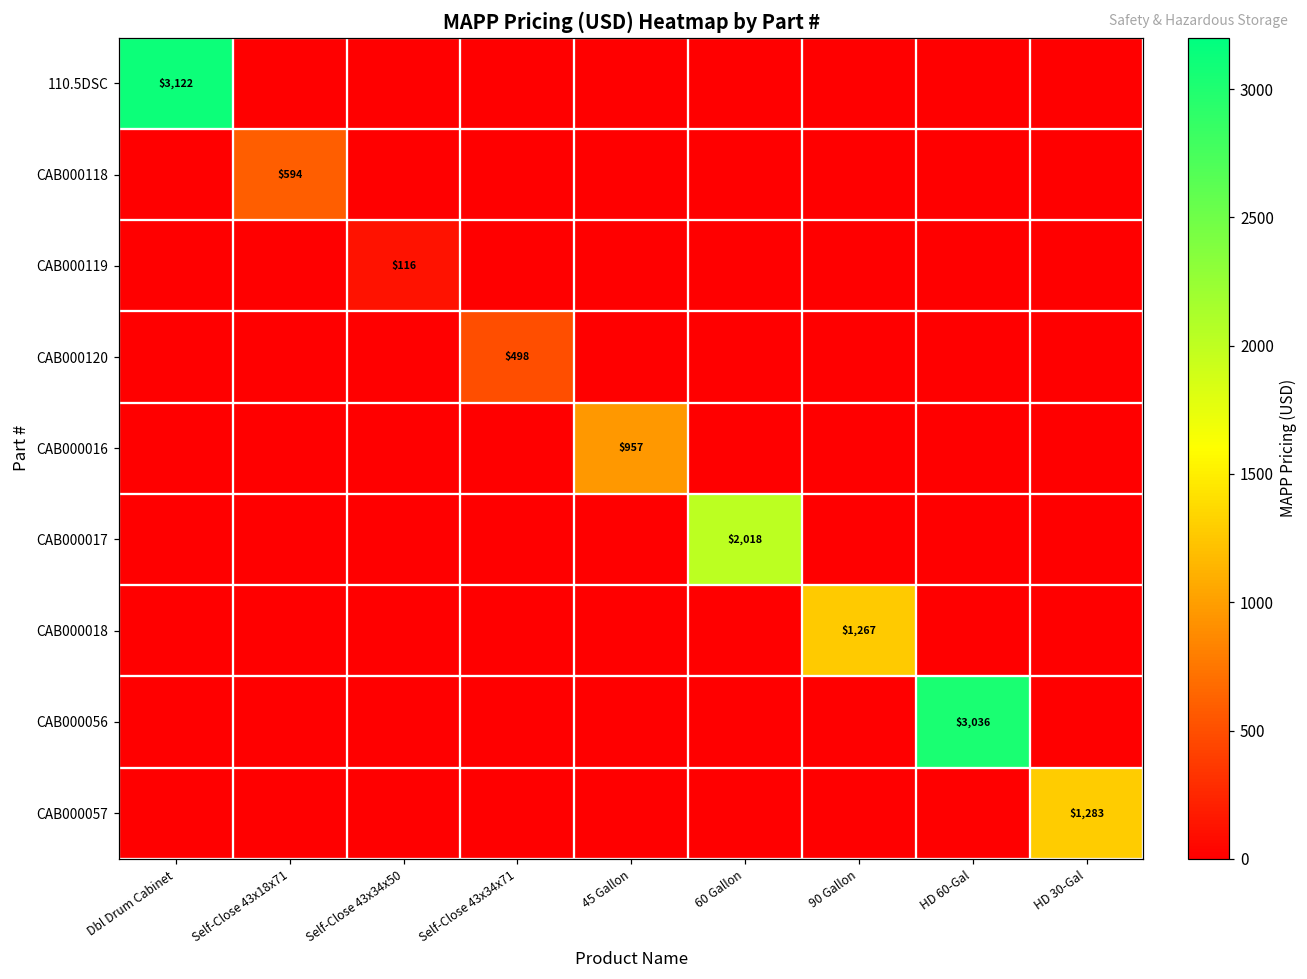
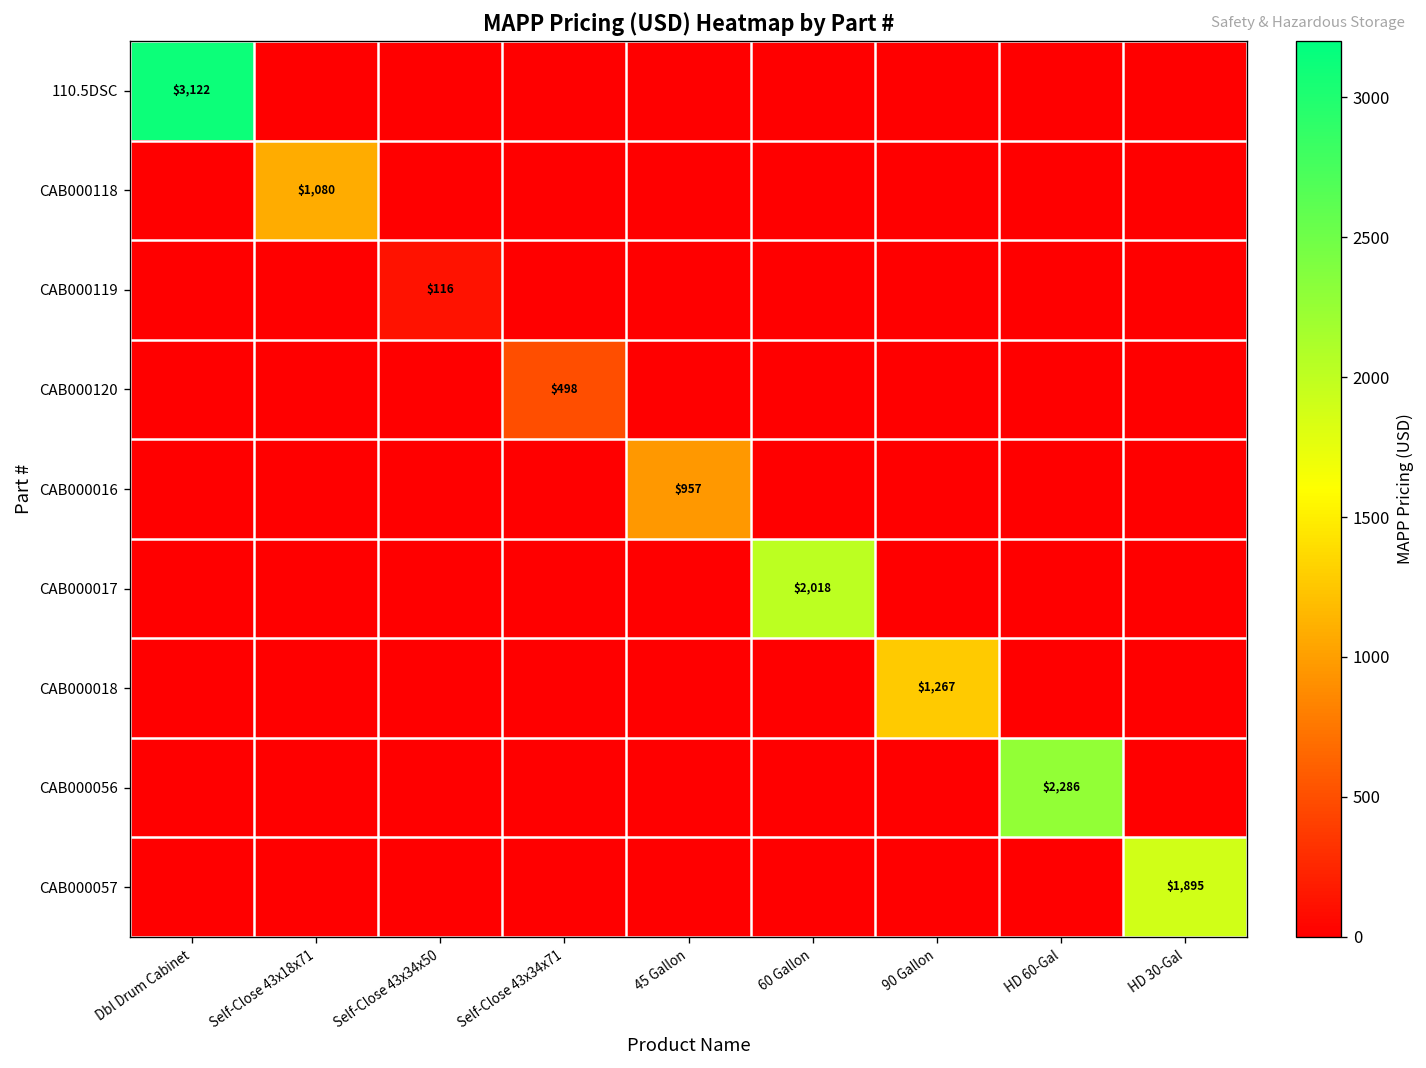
CAB000118, Self-Close 43x18x71: $594 -> $1,080
CAB000056, HD 60-Gal: $3,036 -> $2,286
CAB000057, HD 30-Gal: $1,283 -> $1,895
